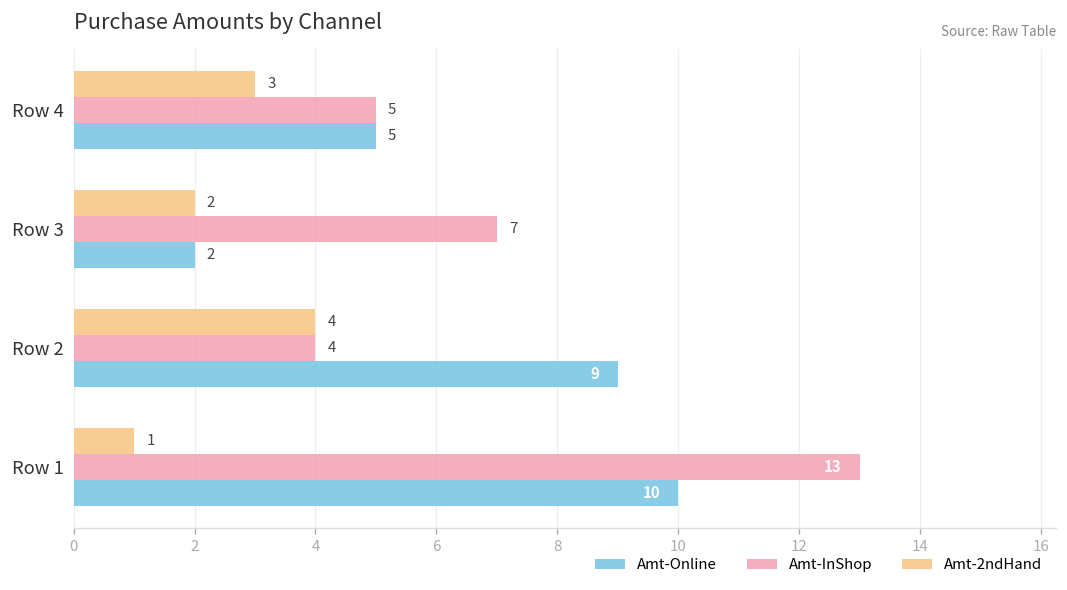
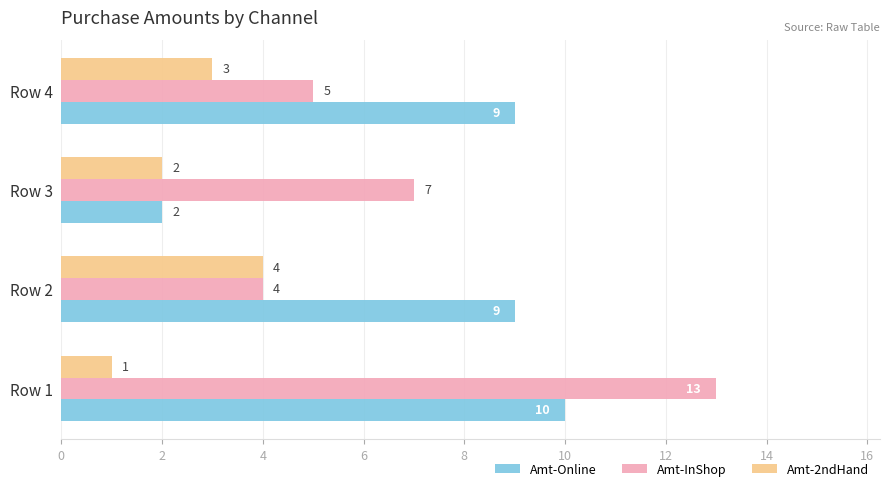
Amt-Online, Row 4: 5 -> 9
